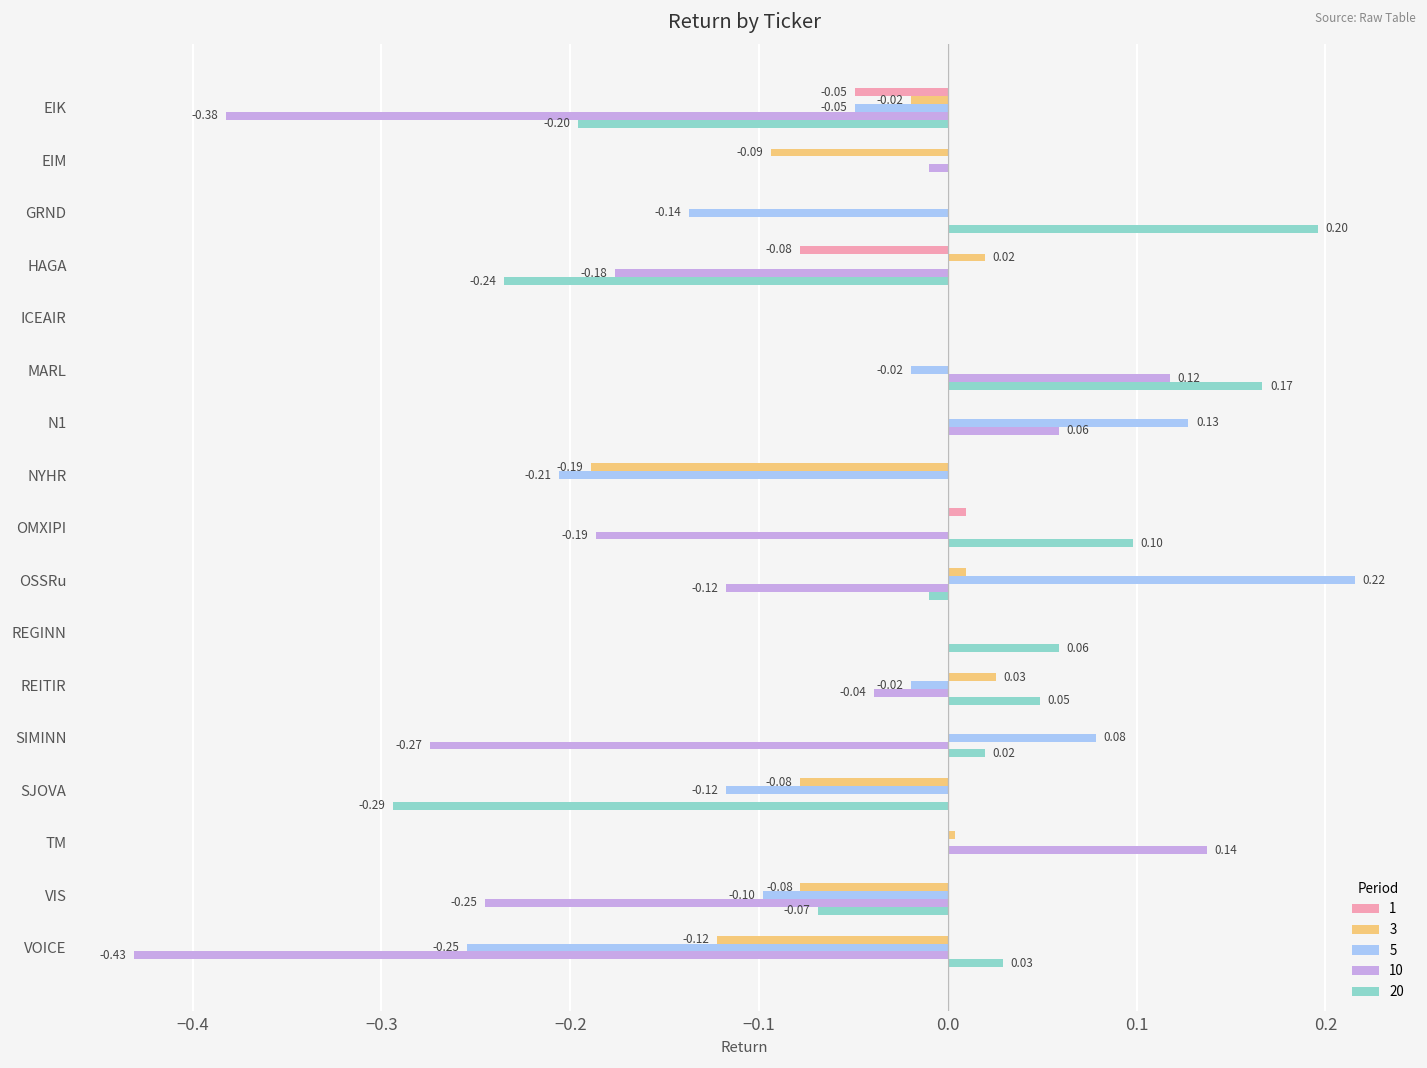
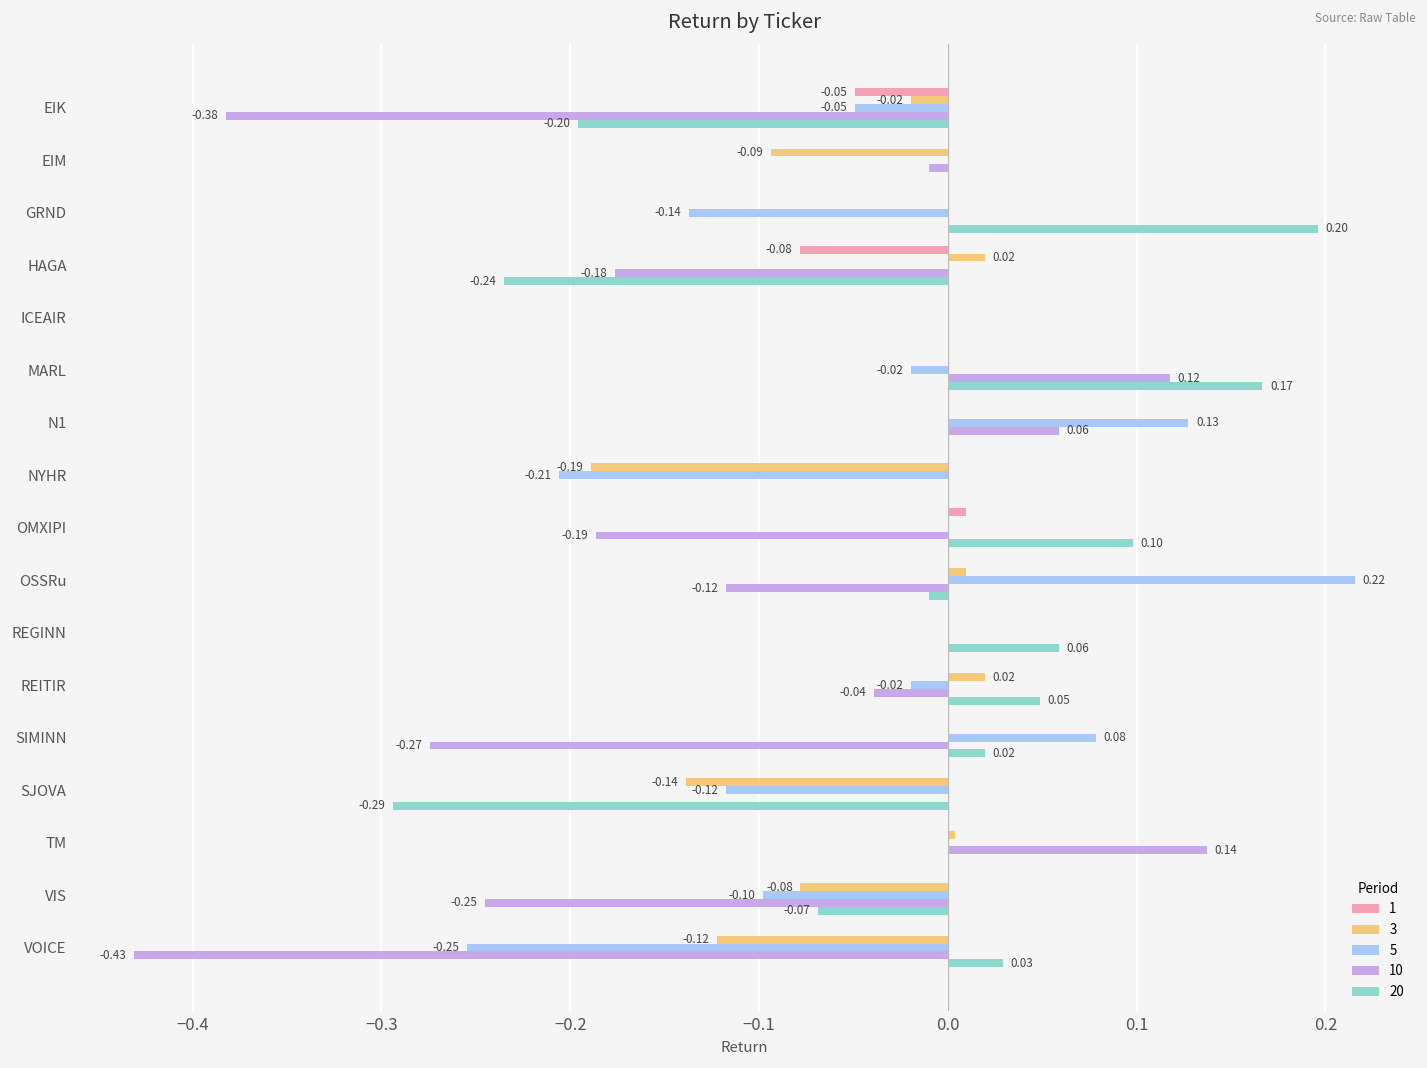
3, REITIR: 0.03 -> 0.02
3, SJOVA: -0.08 -> -0.14
